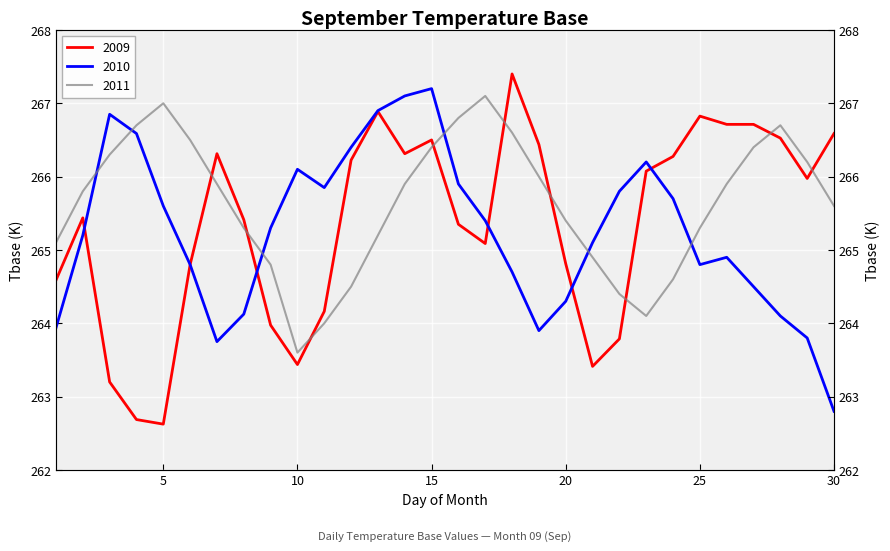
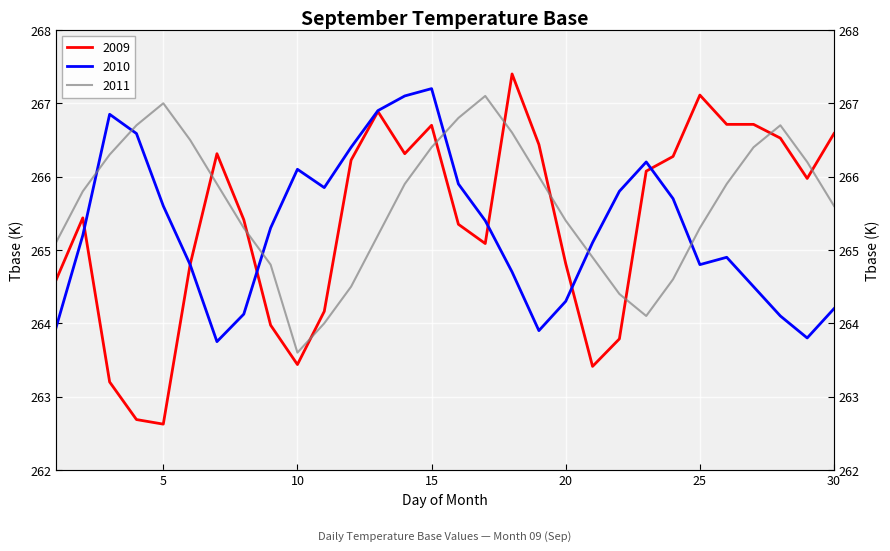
2009, 15: 266.5 -> 266.7
2009, 25: 266.8 -> 267.1
2010, 30: 262.8 -> 264.2
